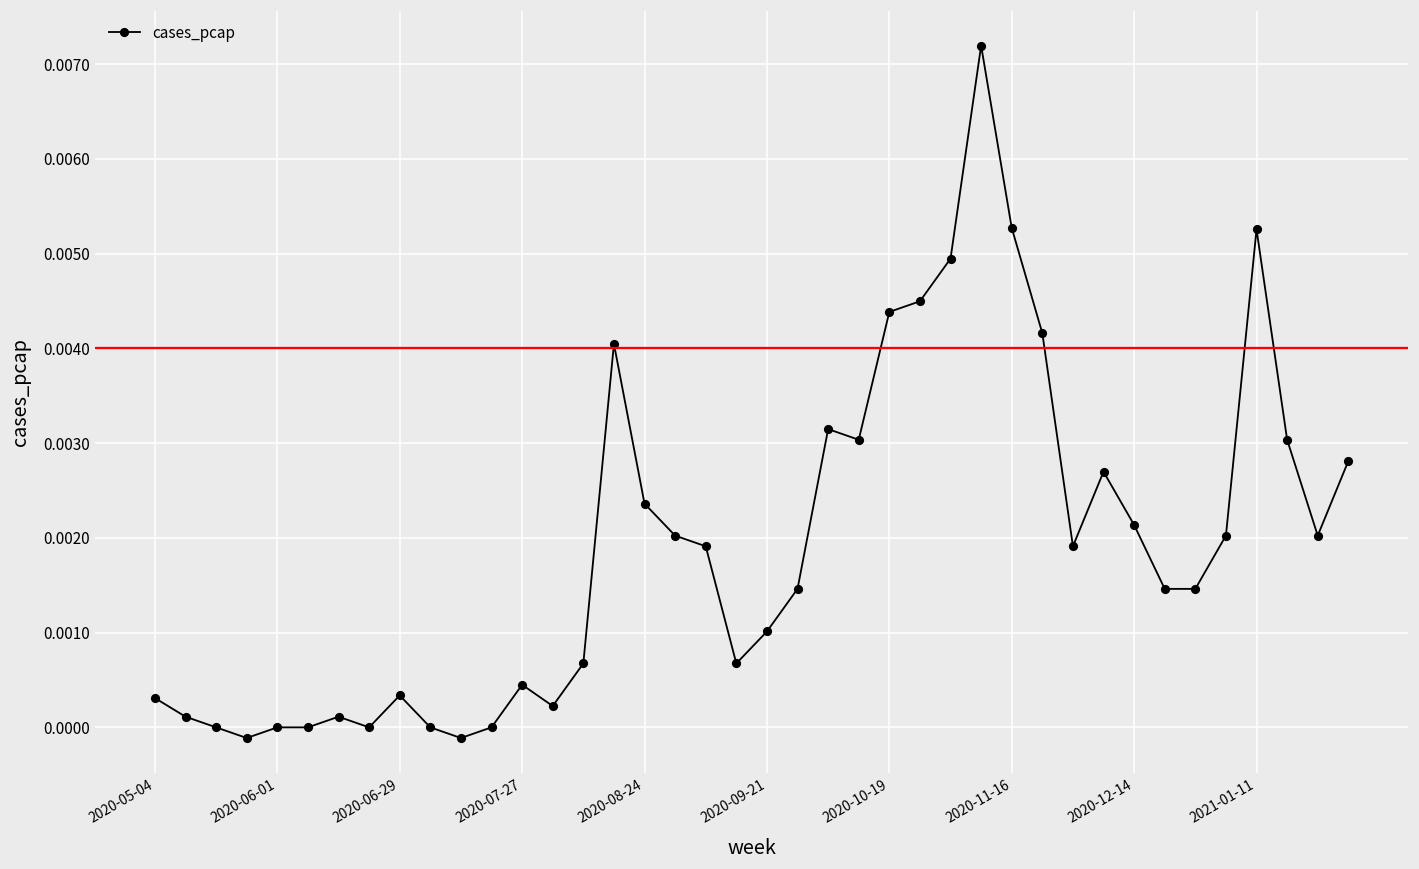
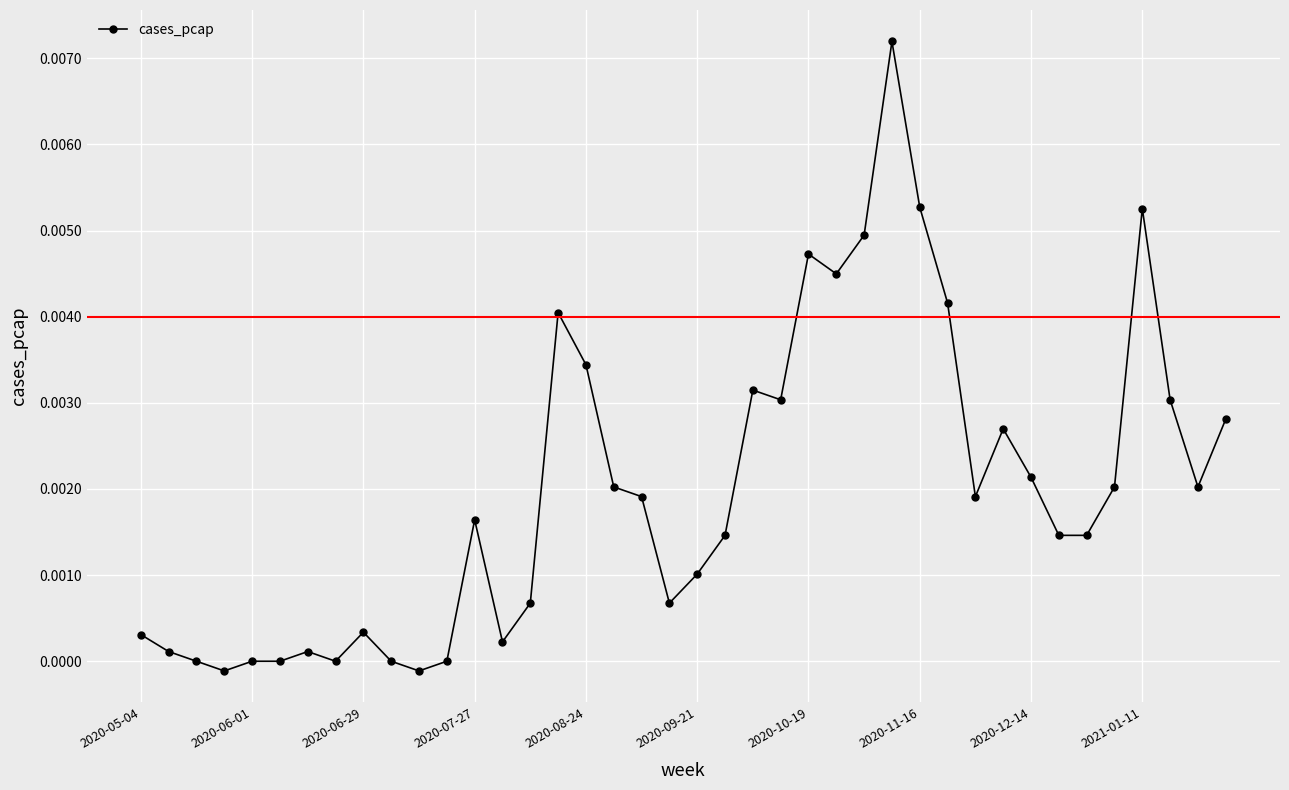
2020-07-27: 0.0004 -> 0.0016
2020-08-24: 0.0024 -> 0.0034
2020-10-19: 0.0044 -> 0.0047
